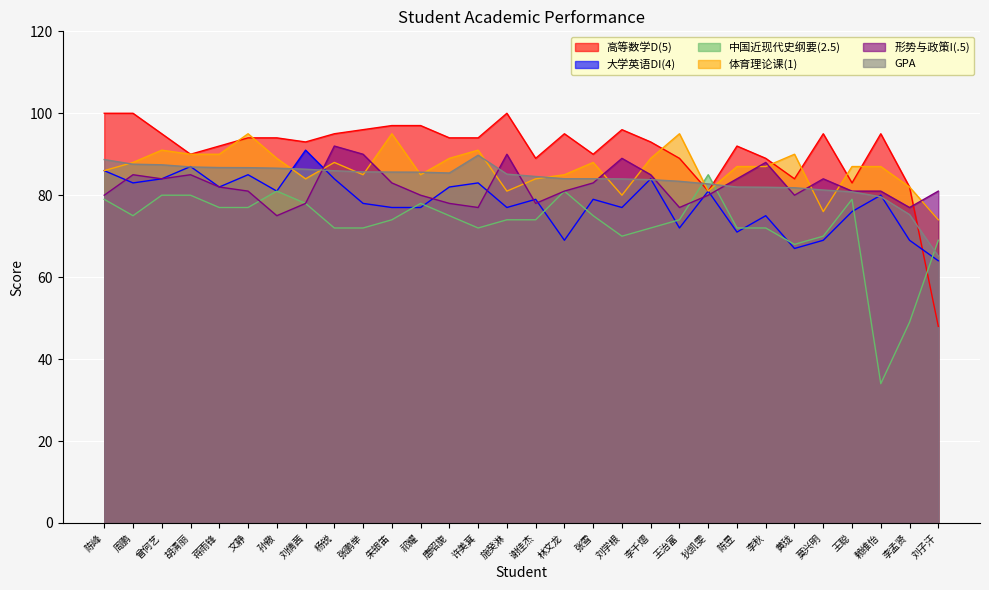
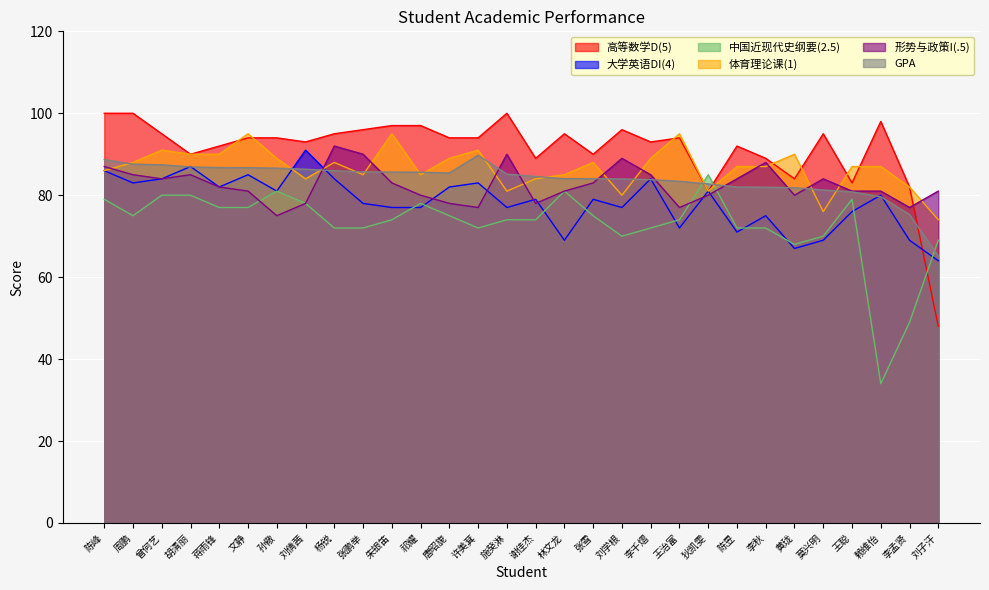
形势与政策I(.5), 陈峰: 80 -> 87
高等数学D(5), 王治富: 89 -> 94
高等数学D(5), 赖维怡: 95 -> 98
